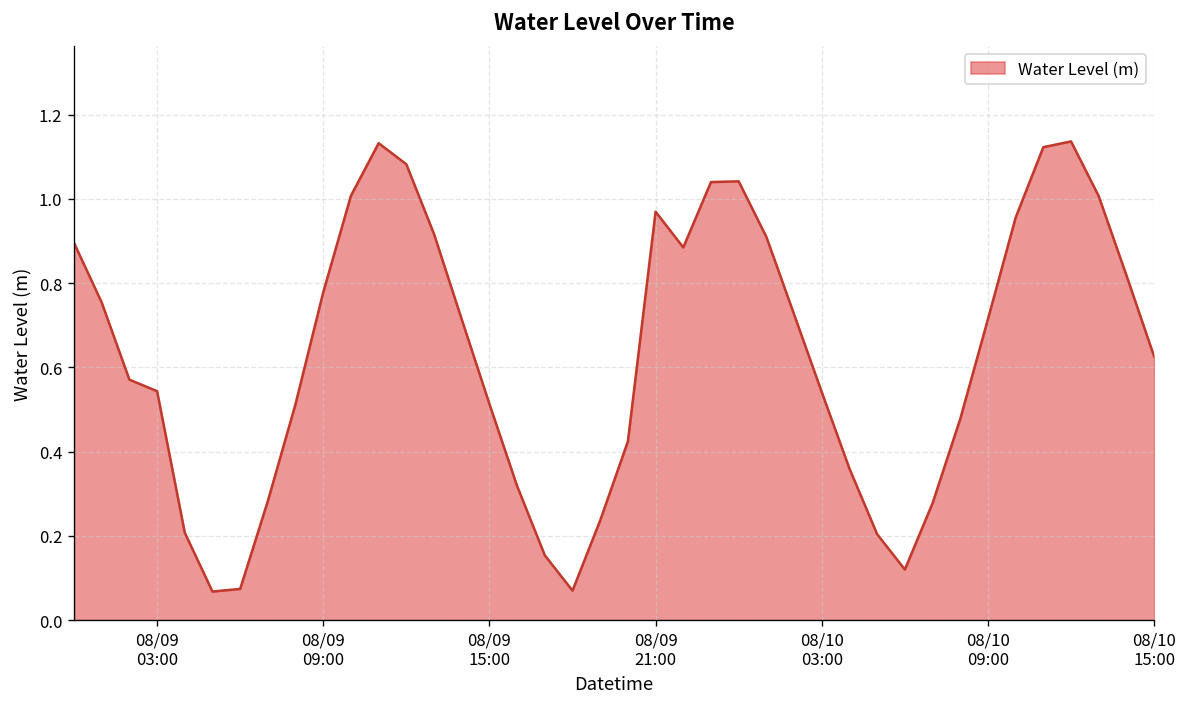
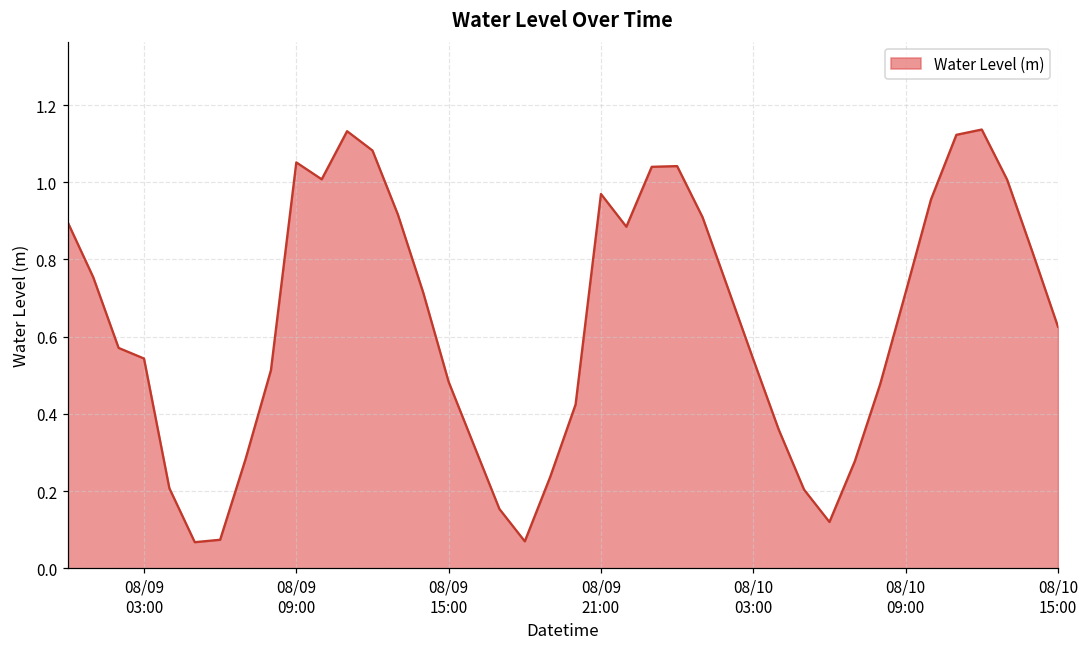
08/09 09:00: 0.78 -> 1.05
08/09 15:00: 0.51 -> 0.48
